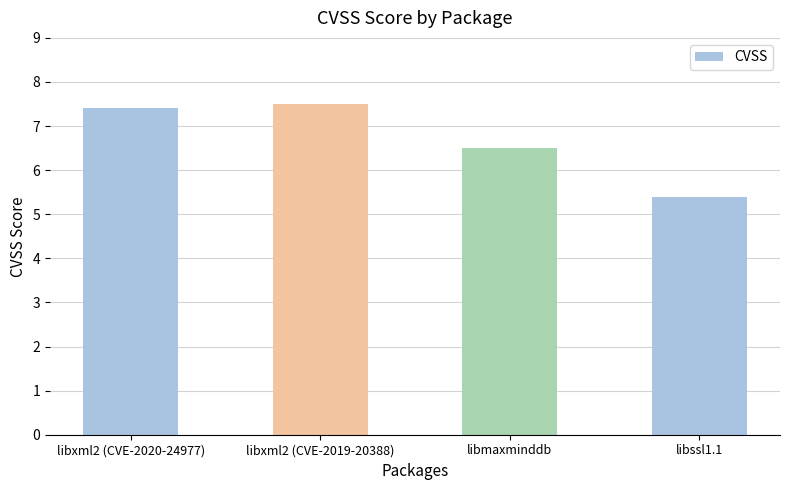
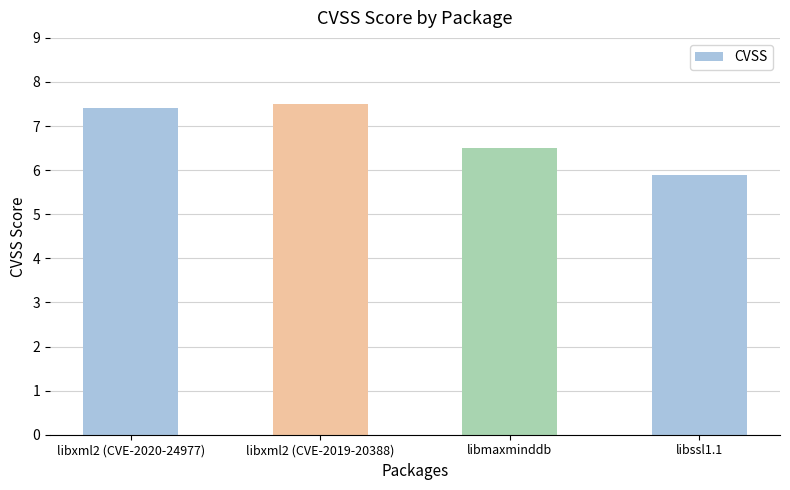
libssl1.1: 5.4 -> 5.9
